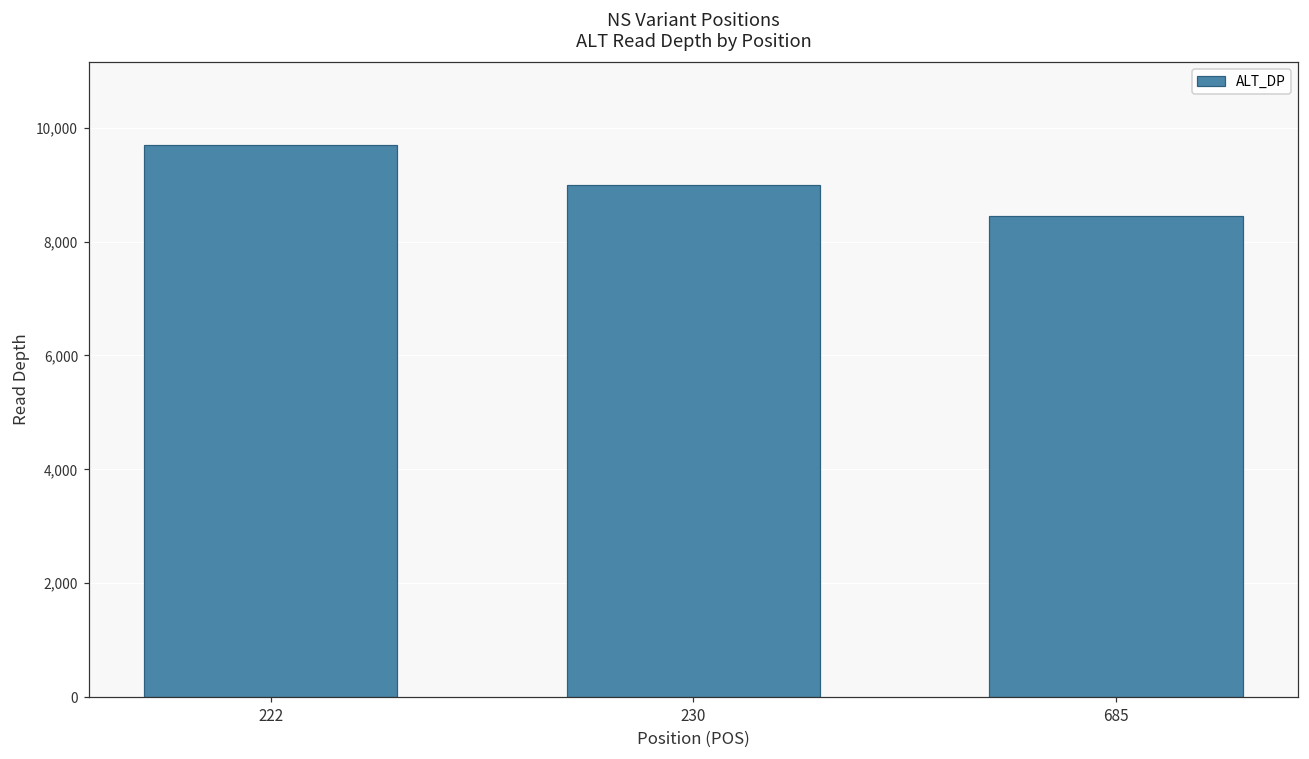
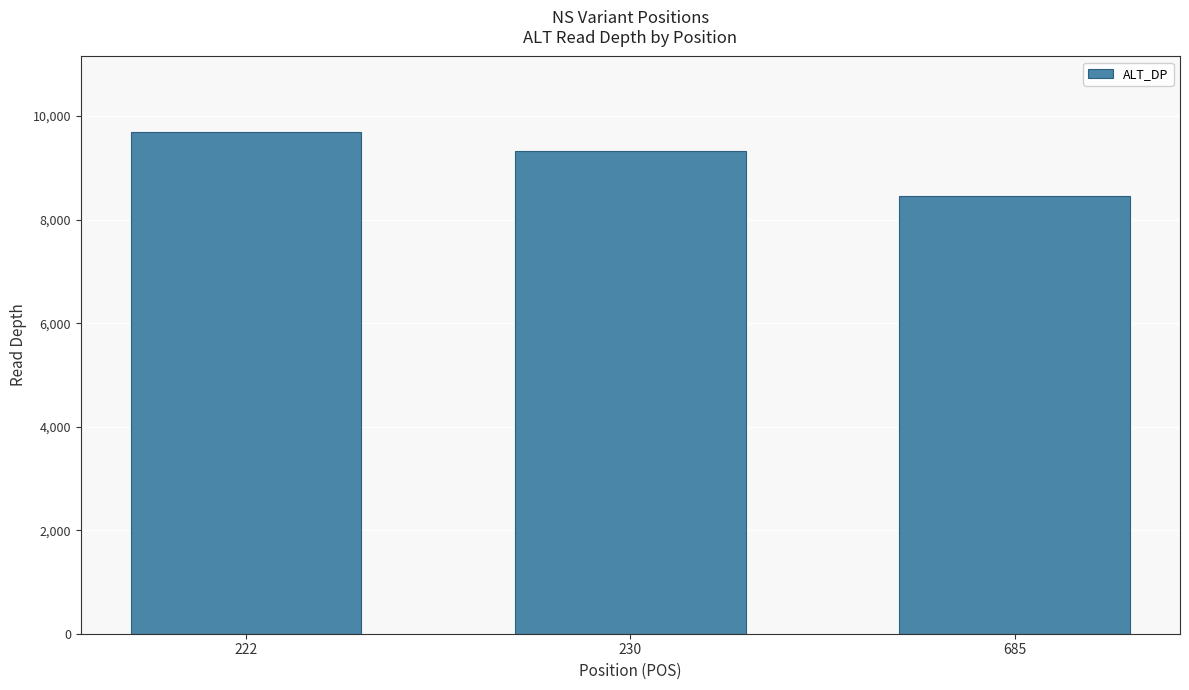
230: 9,000 -> 9,300
